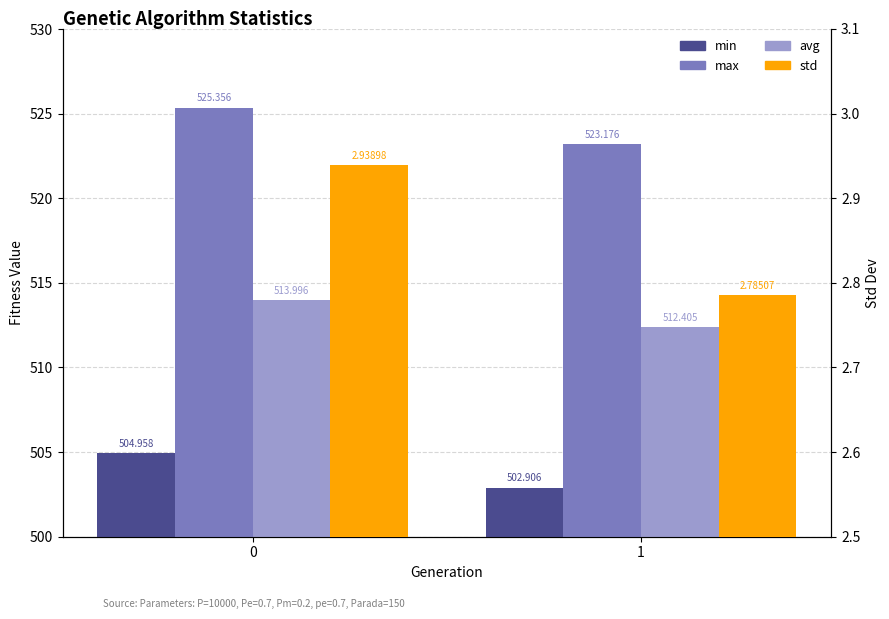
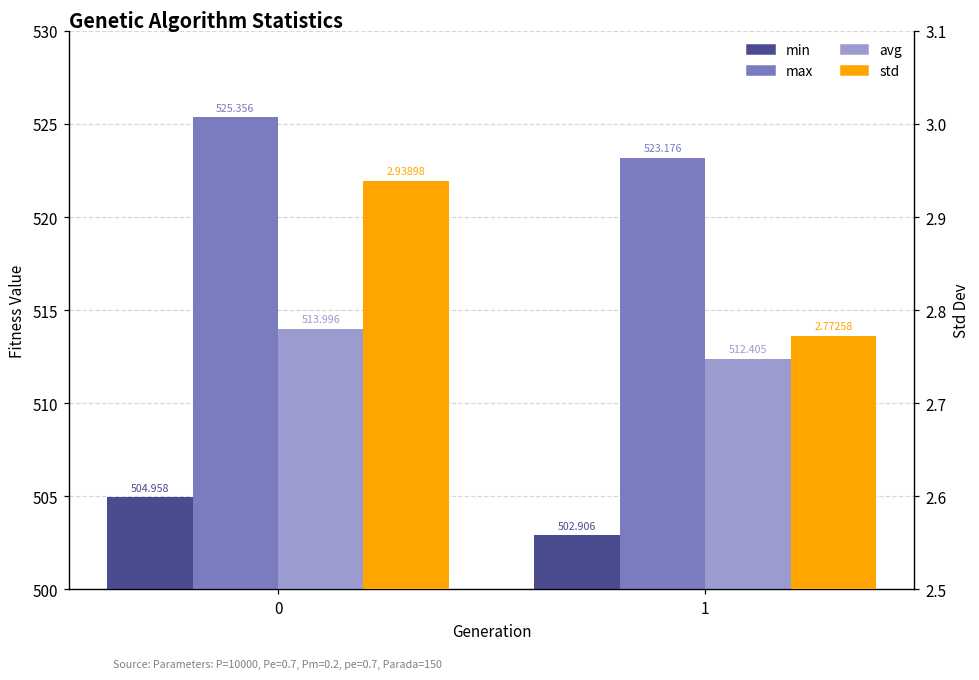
std, 1: 2.78507 -> 2.77258
